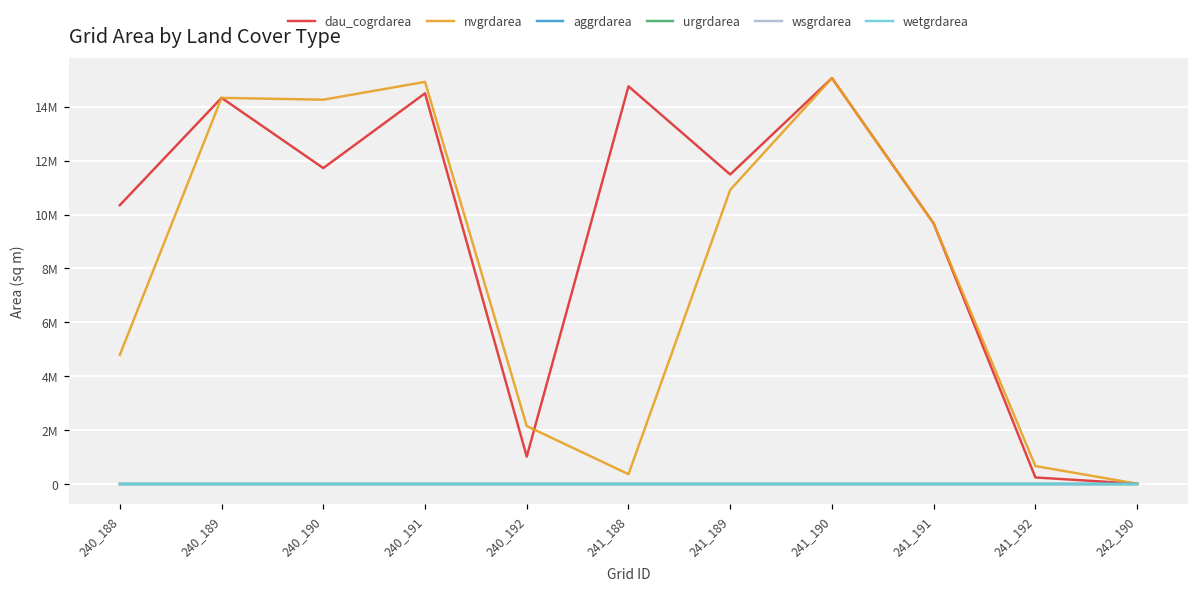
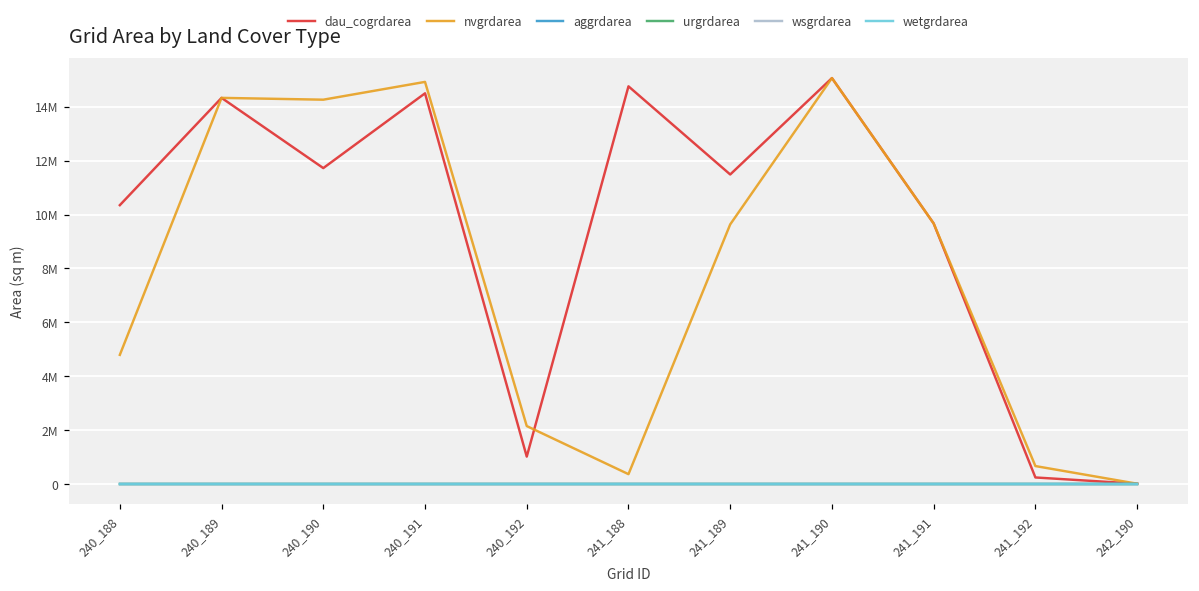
nvgrdarea, 241_189: 10900000 -> 9600000
